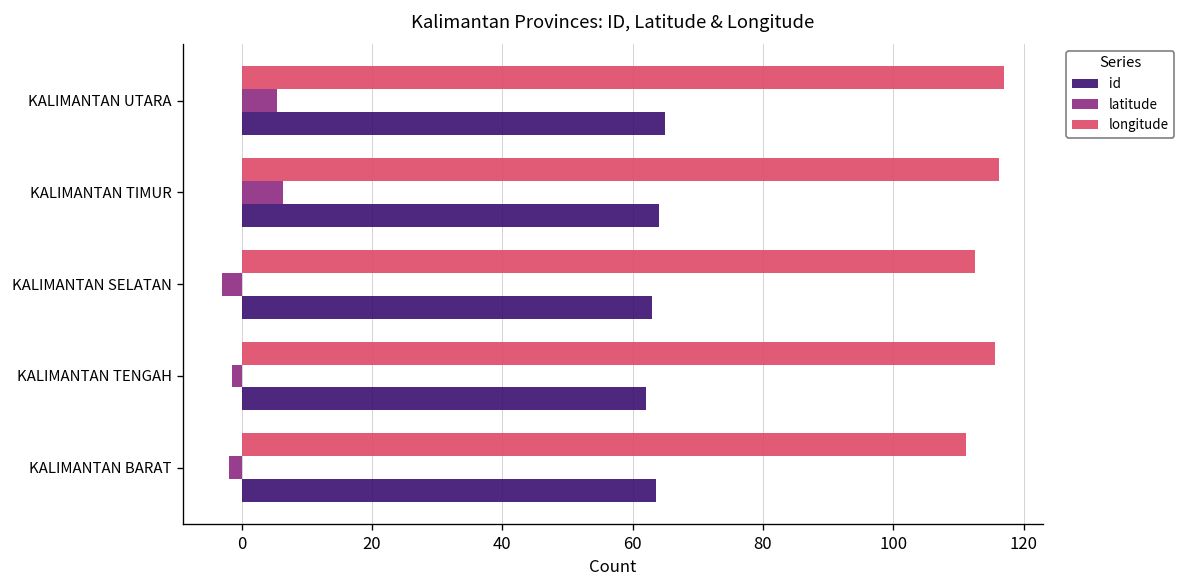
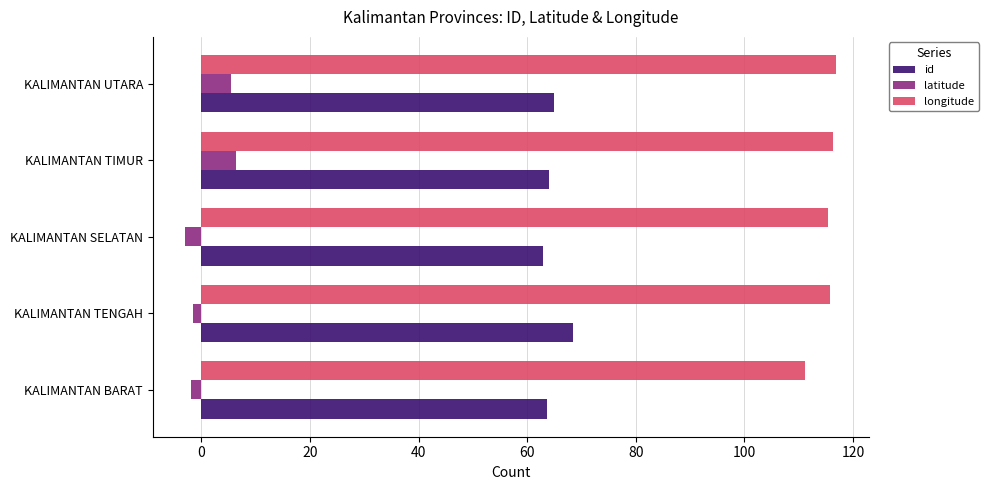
longitude, KALIMANTAN SELATAN: 113 -> 115
id, KALIMANTAN TENGAH: 62 -> 68
